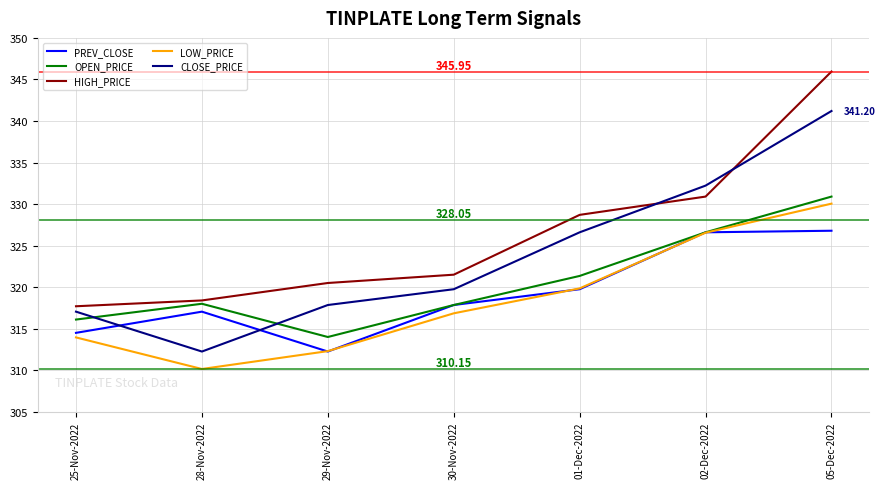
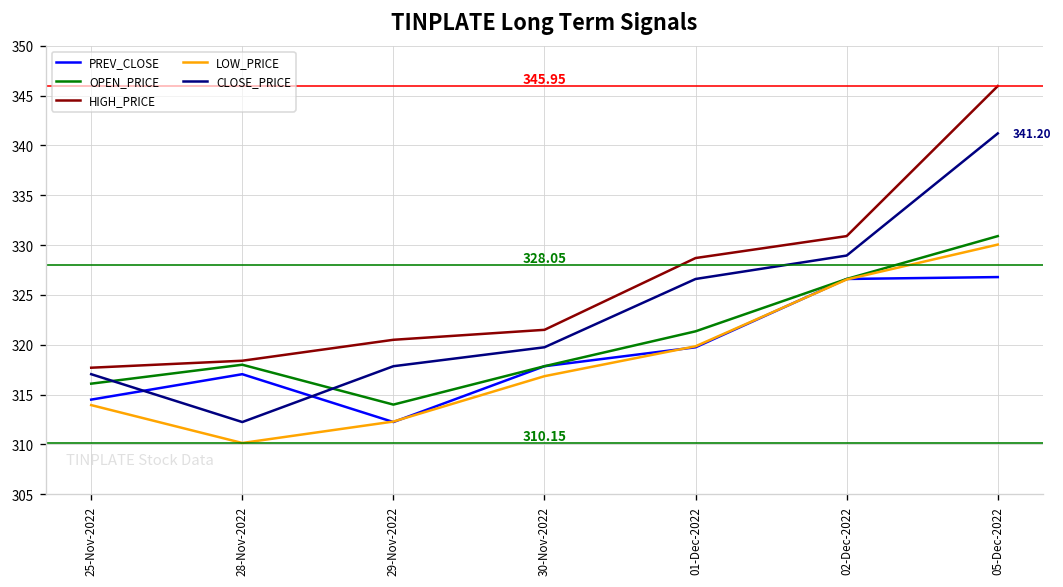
CLOSE_PRICE, 02-Dec-2022: 332 -> 329
